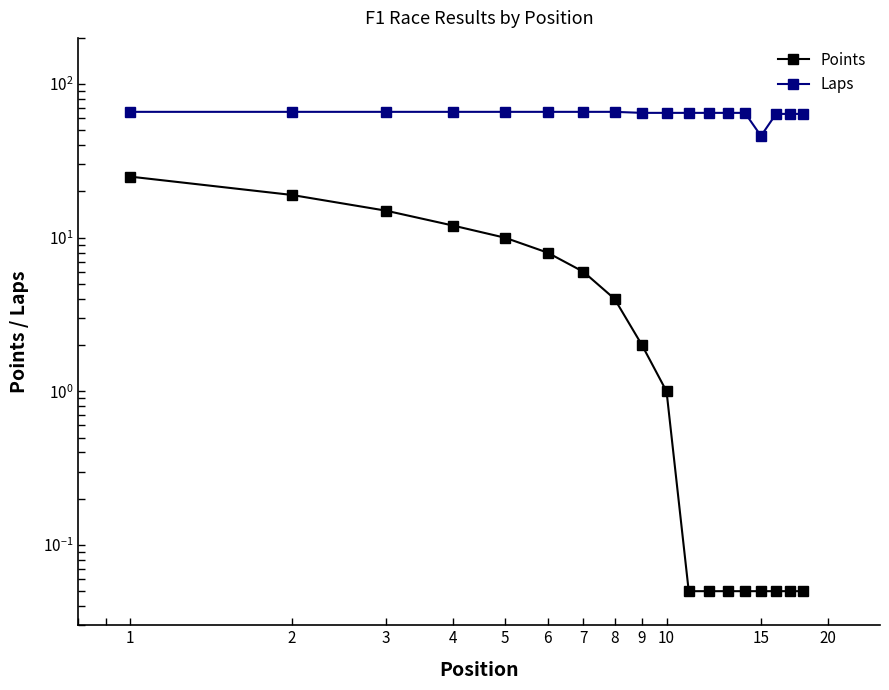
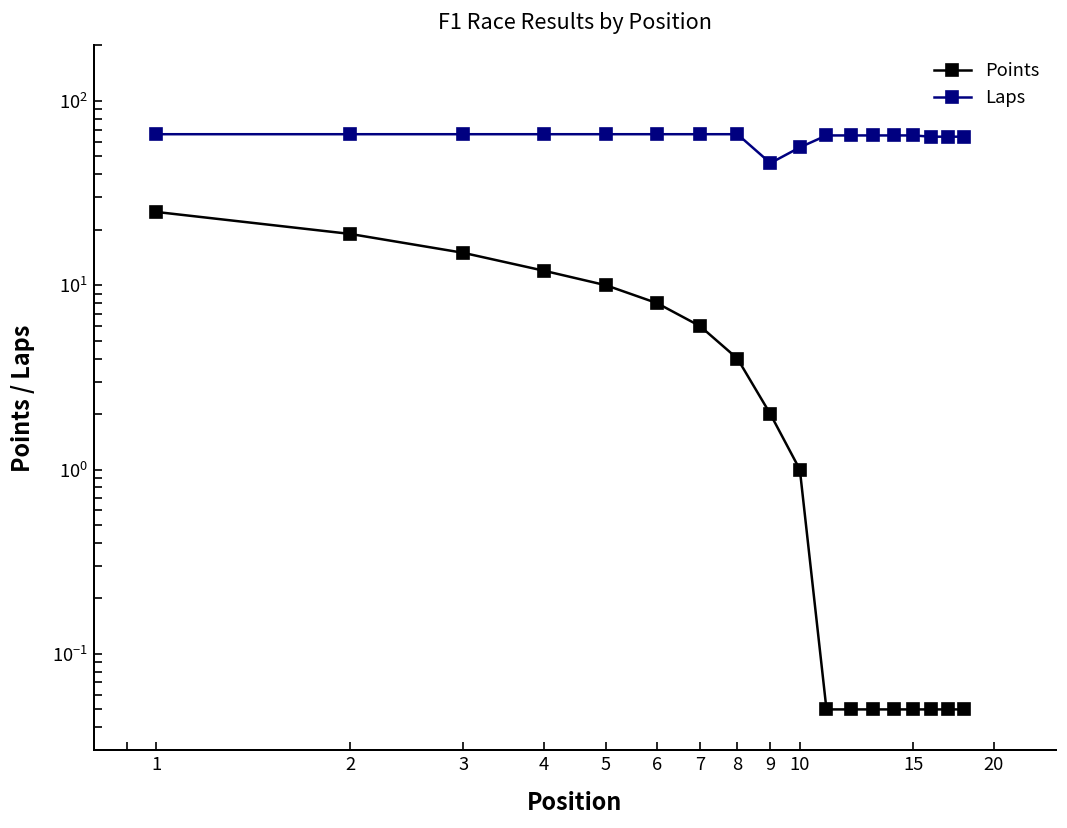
Laps, 9: 65 -> 46
Laps, 10: 65 -> 56
Laps, 15: 46 -> 65
